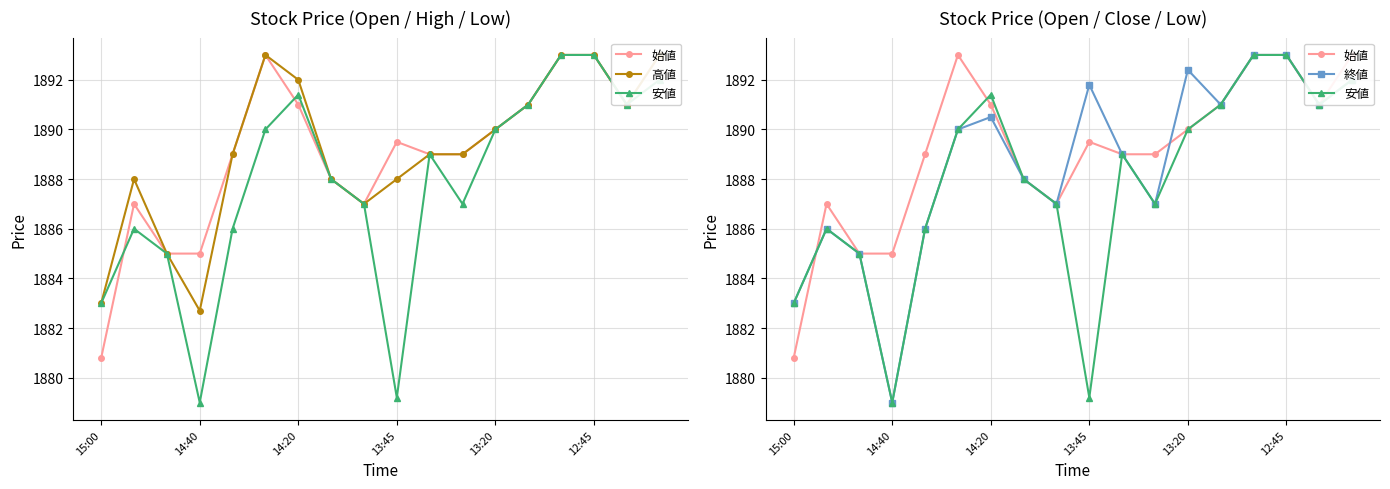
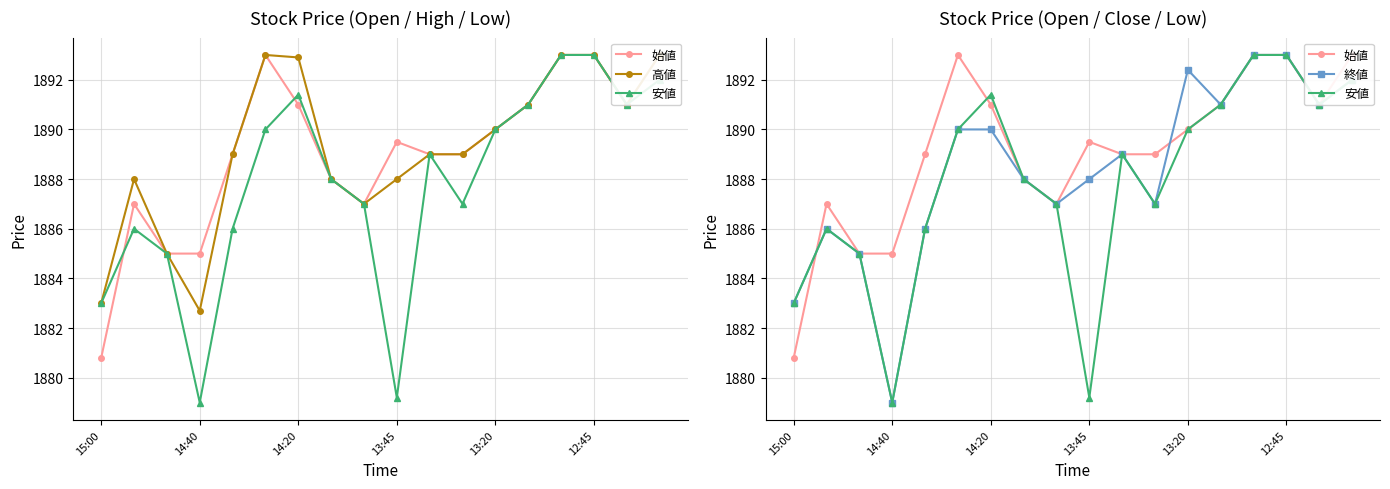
Stock Price (Open / High / Low), 高値, 14:20: 1892.0 -> 1892.9
Stock Price (Open / Close / Low), 終値, 14:20: 1890.5 -> 1890.0
Stock Price (Open / Close / Low), 終値, 13:45: 1891.8 -> 1888.0
